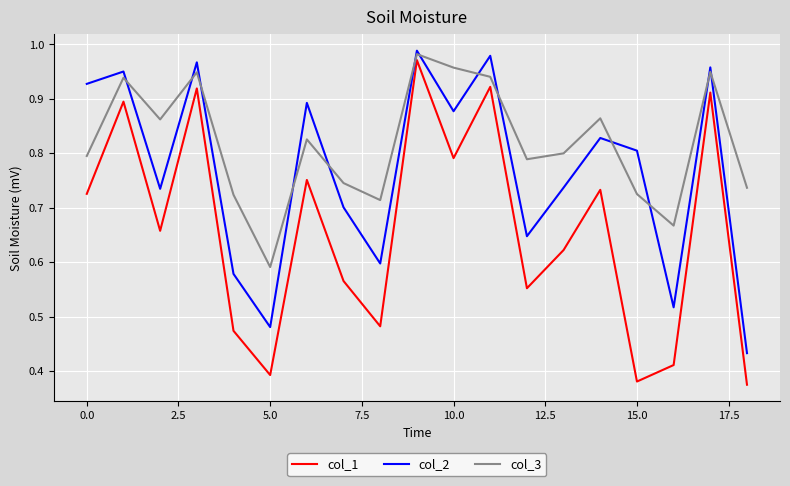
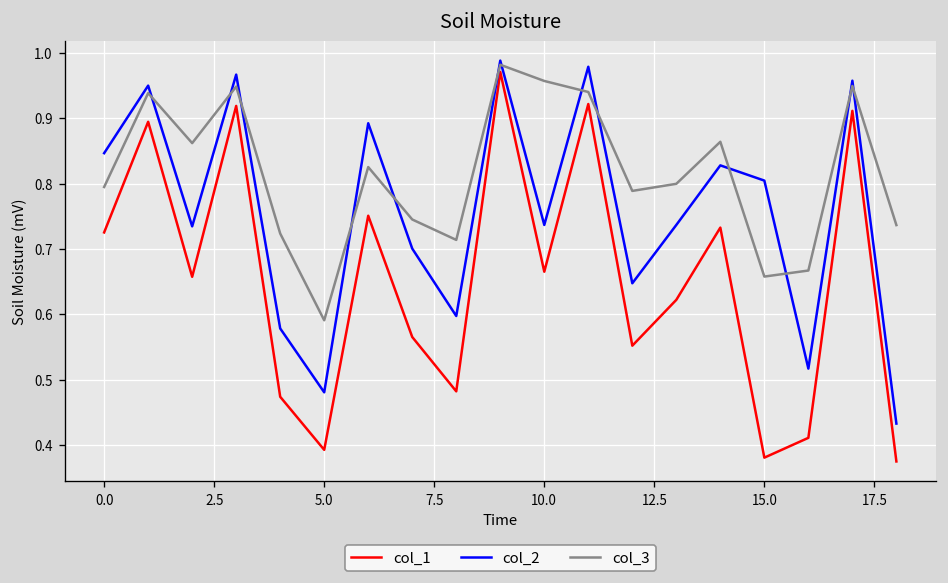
col_2, 0.0: 0.93 -> 0.85
col_1, 10.0: 0.79 -> 0.67
col_2, 10.0: 0.88 -> 0.74
col_3, 15.0: 0.73 -> 0.66
